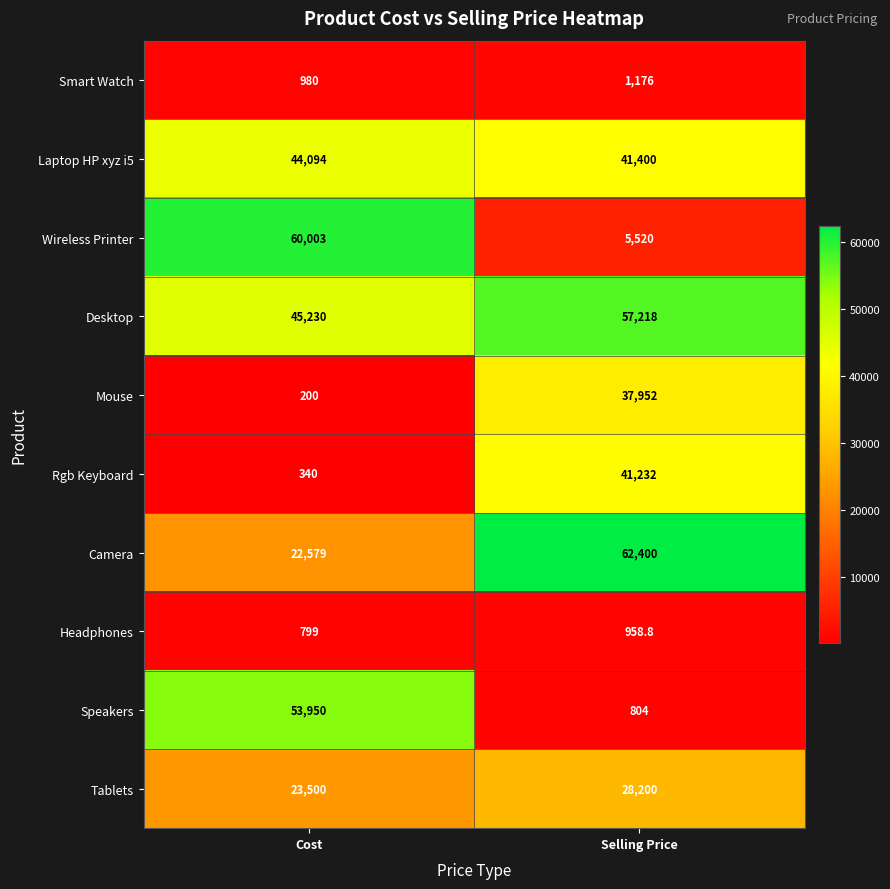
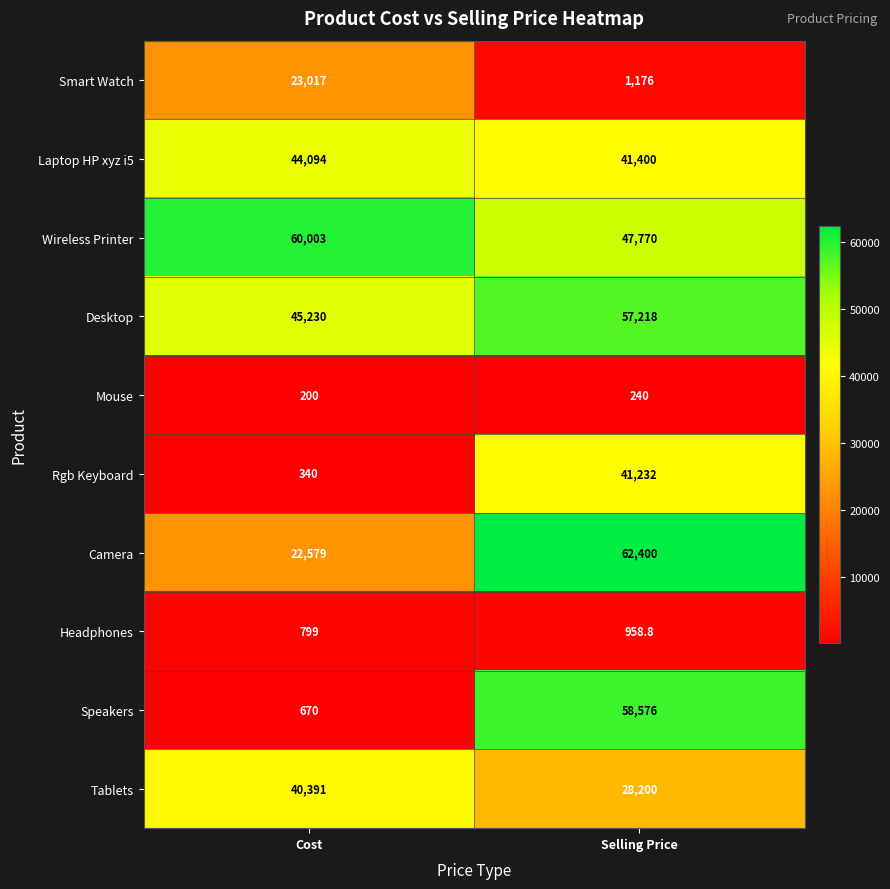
Smart Watch, Cost: 980 -> 23,017
Wireless Printer, Selling Price: 5,520 -> 47,770
Mouse, Selling Price: 37,952 -> 240
Speakers, Cost: 53,950 -> 670
Speakers, Selling Price: 804 -> 58,576
Tablets, Cost: 23,500 -> 40,391
